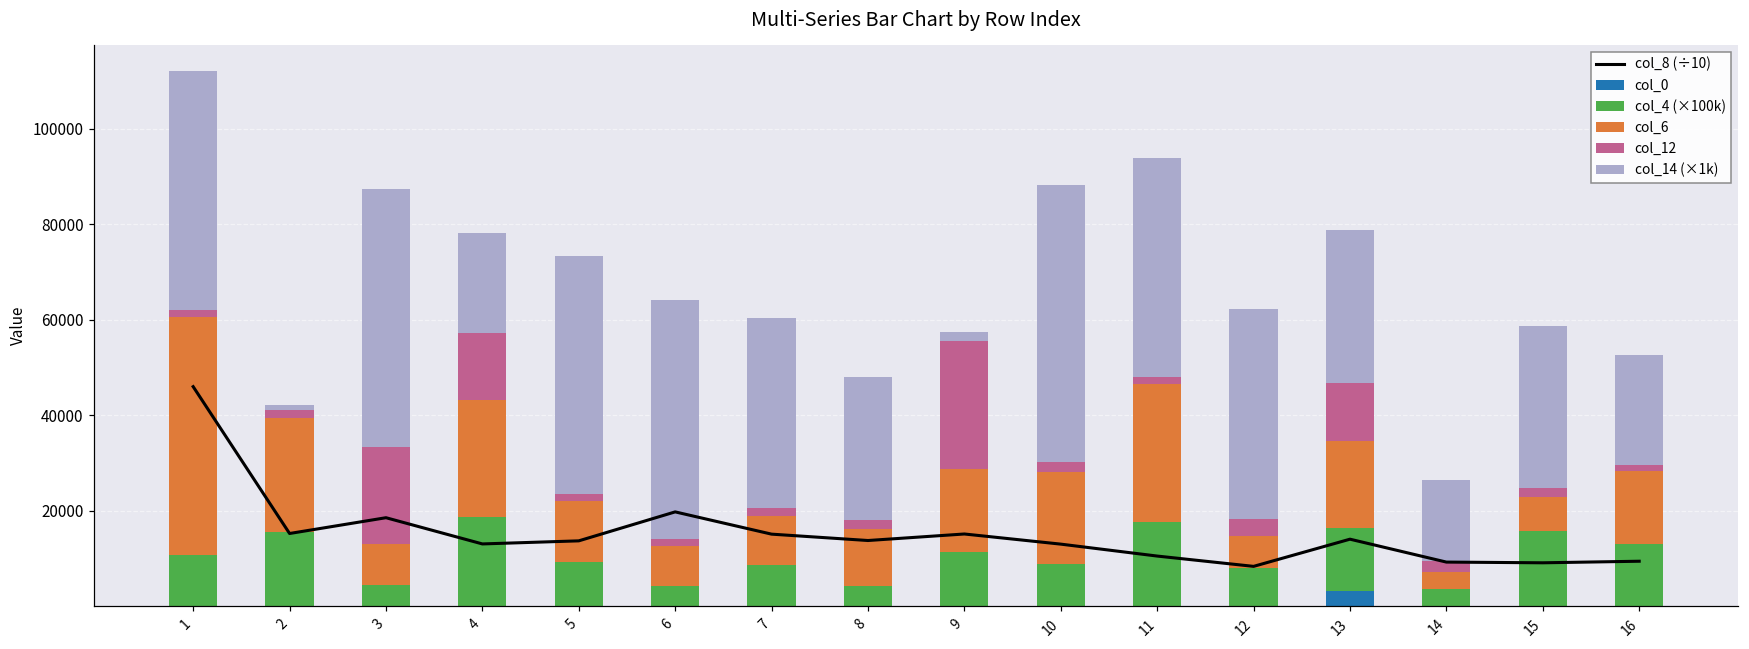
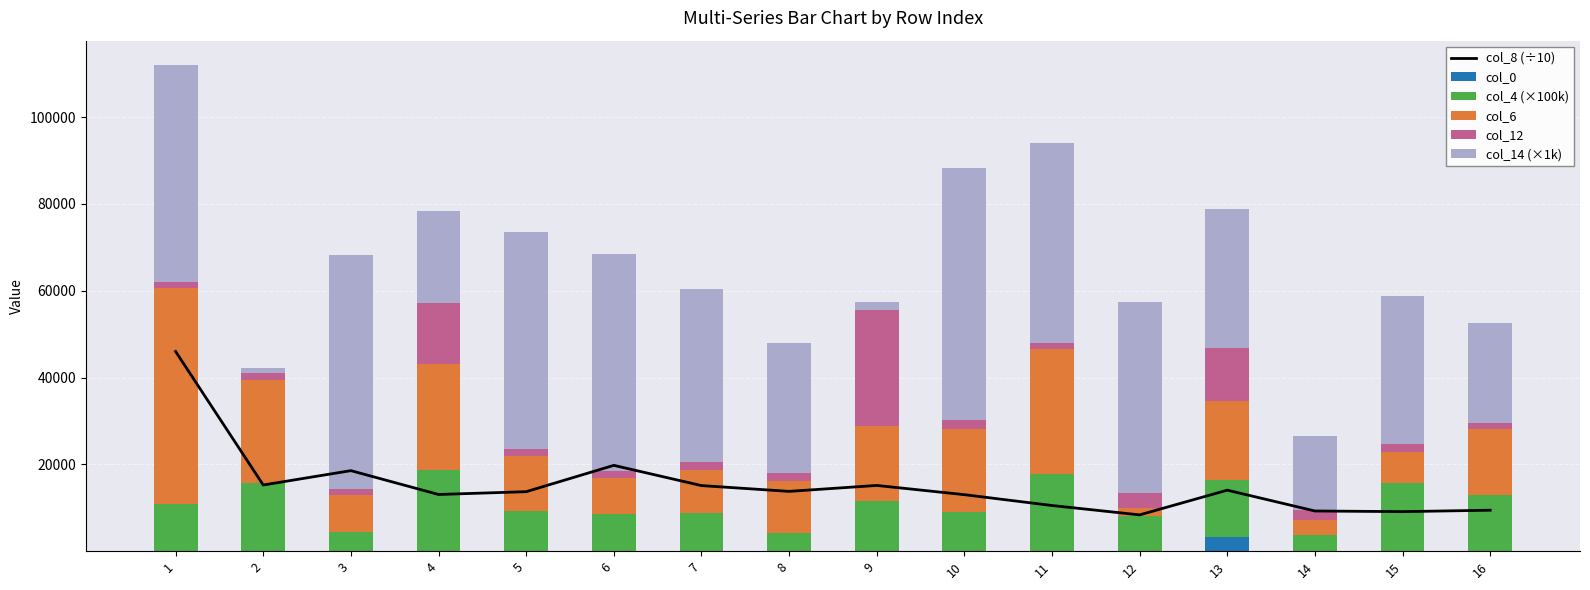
col_12, 3: 20000 -> 1000
col_4 (×100k), 6: 4000 -> 9000
col_6, 12: 7000 -> 2000
